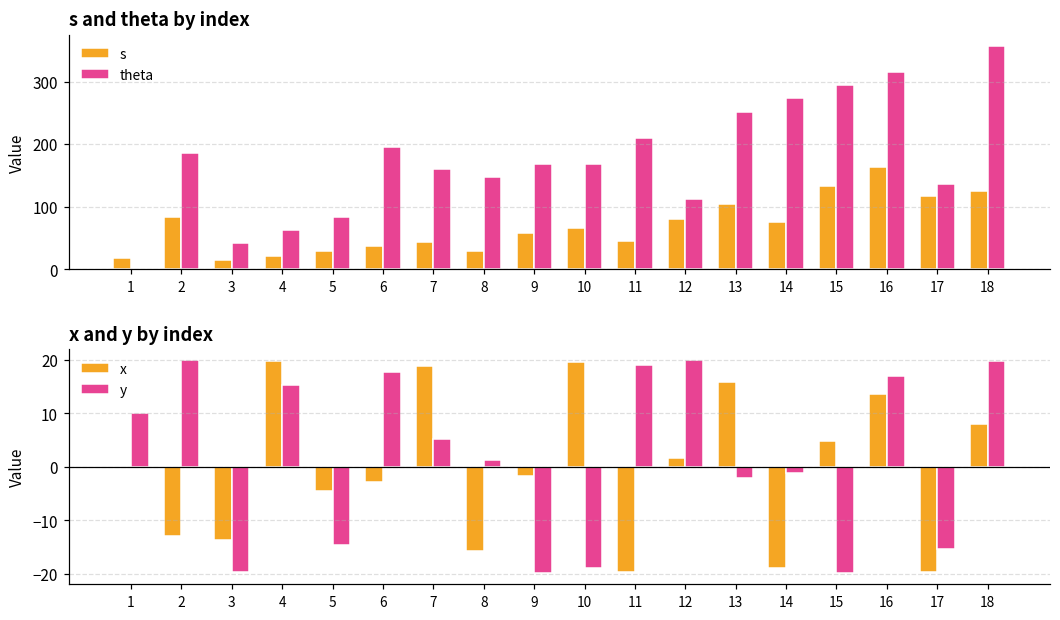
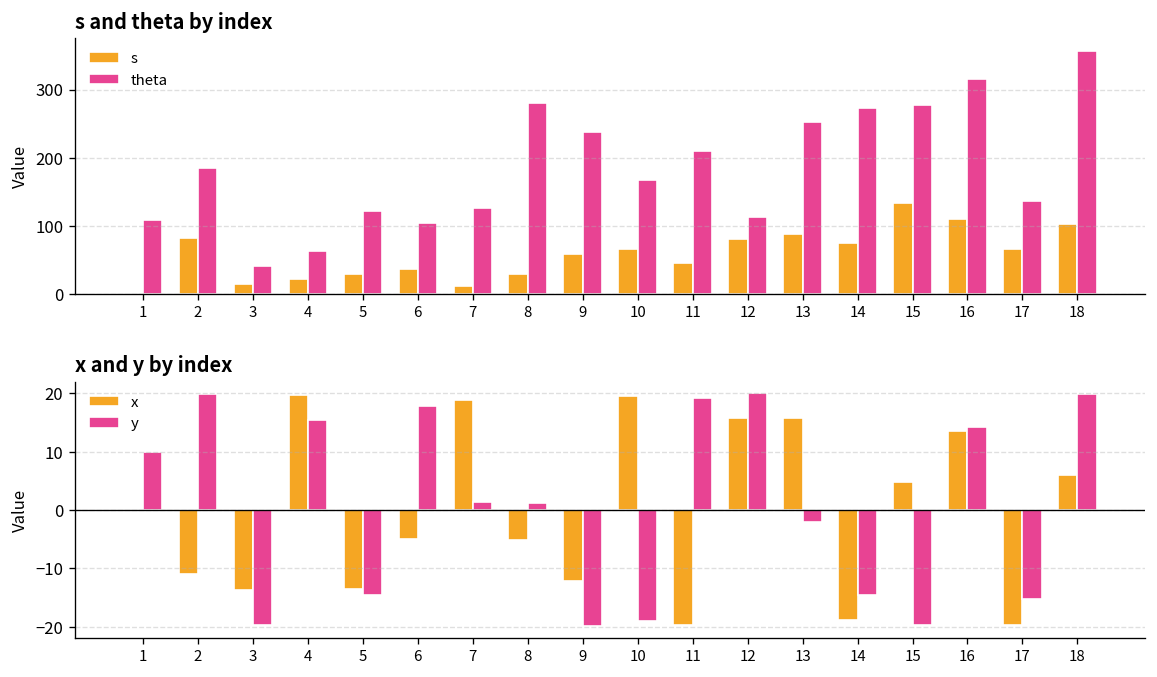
s and theta by index, s, 1: 20 -> 0
s and theta by index, theta, 1: 0 -> 110
s and theta by index, theta, 5: 80 -> 120
s and theta by index, theta, 6: 190 -> 100
s and theta by index, s, 7: 40 -> 10
s and theta by index, theta, 7: 160 -> 130
s and theta by index, theta, 8: 150 -> 280
s and theta by index, theta, 9: 170 -> 240
s and theta by index, s, 13: 100 -> 90
s and theta by index, theta, 15: 290 -> 280
s and theta by index, s, 16: 160 -> 110
s and theta by index, s, 17: 120 -> 70
s and theta by index, s, 18: 120 -> 100
x and y by index, x, 2: -13 -> -11
x and y by index, x, 5: -5 -> -14
x and y by index, x, 6: -3 -> -5
x and y by index, y, 7: 5 -> 1
x and y by index, x, 8: -16 -> -5
x and y by index, x, 9: -2 -> -12
x and y by index, x, 12: 2 -> 16
x and y by index, y, 14: -1 -> -15
x and y by index, y, 16: 17 -> 14
x and y by index, x, 18: 8 -> 6
